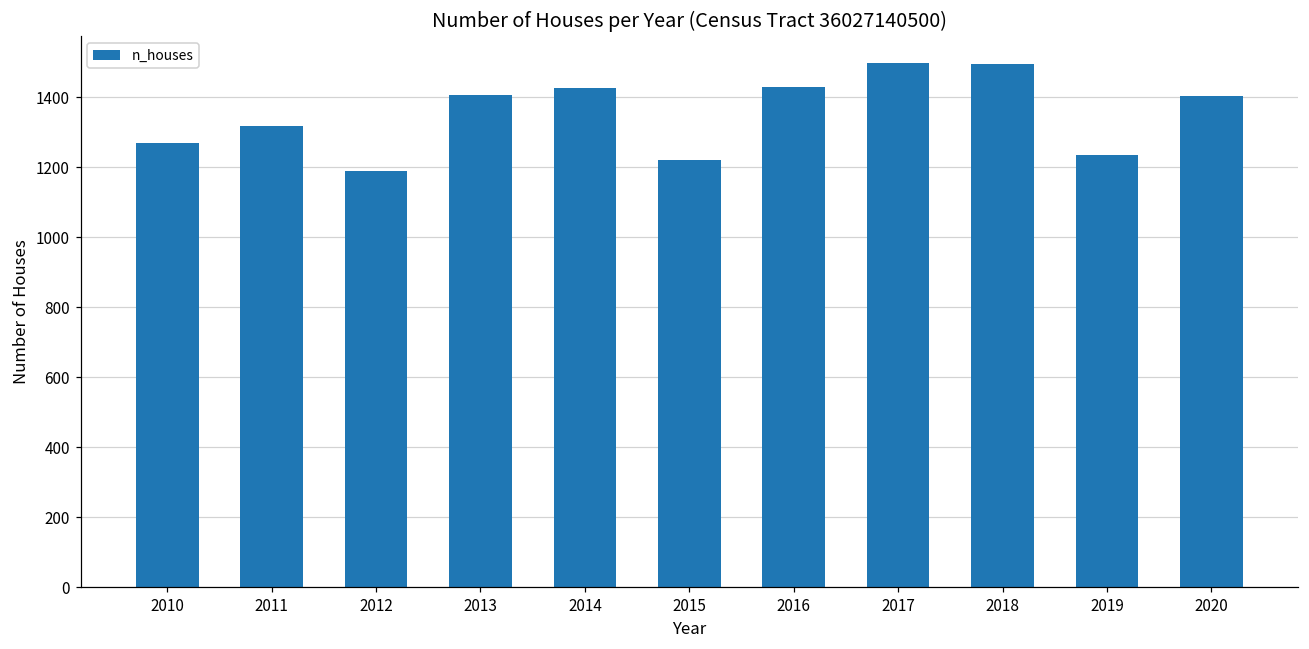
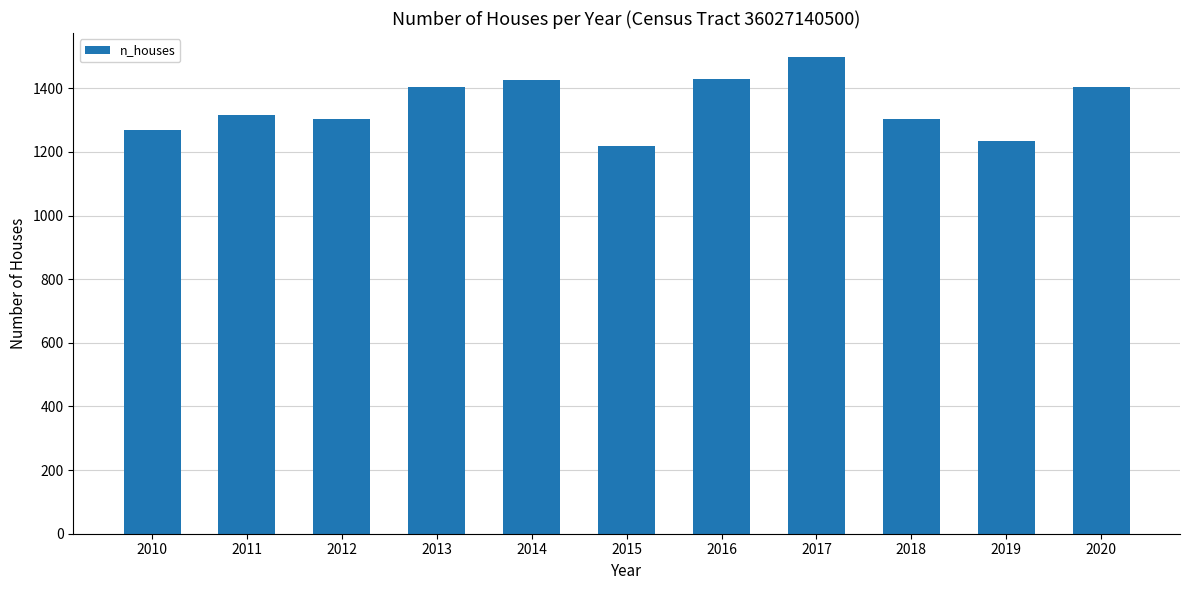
2012: 1190 -> 1300
2018: 1490 -> 1310
